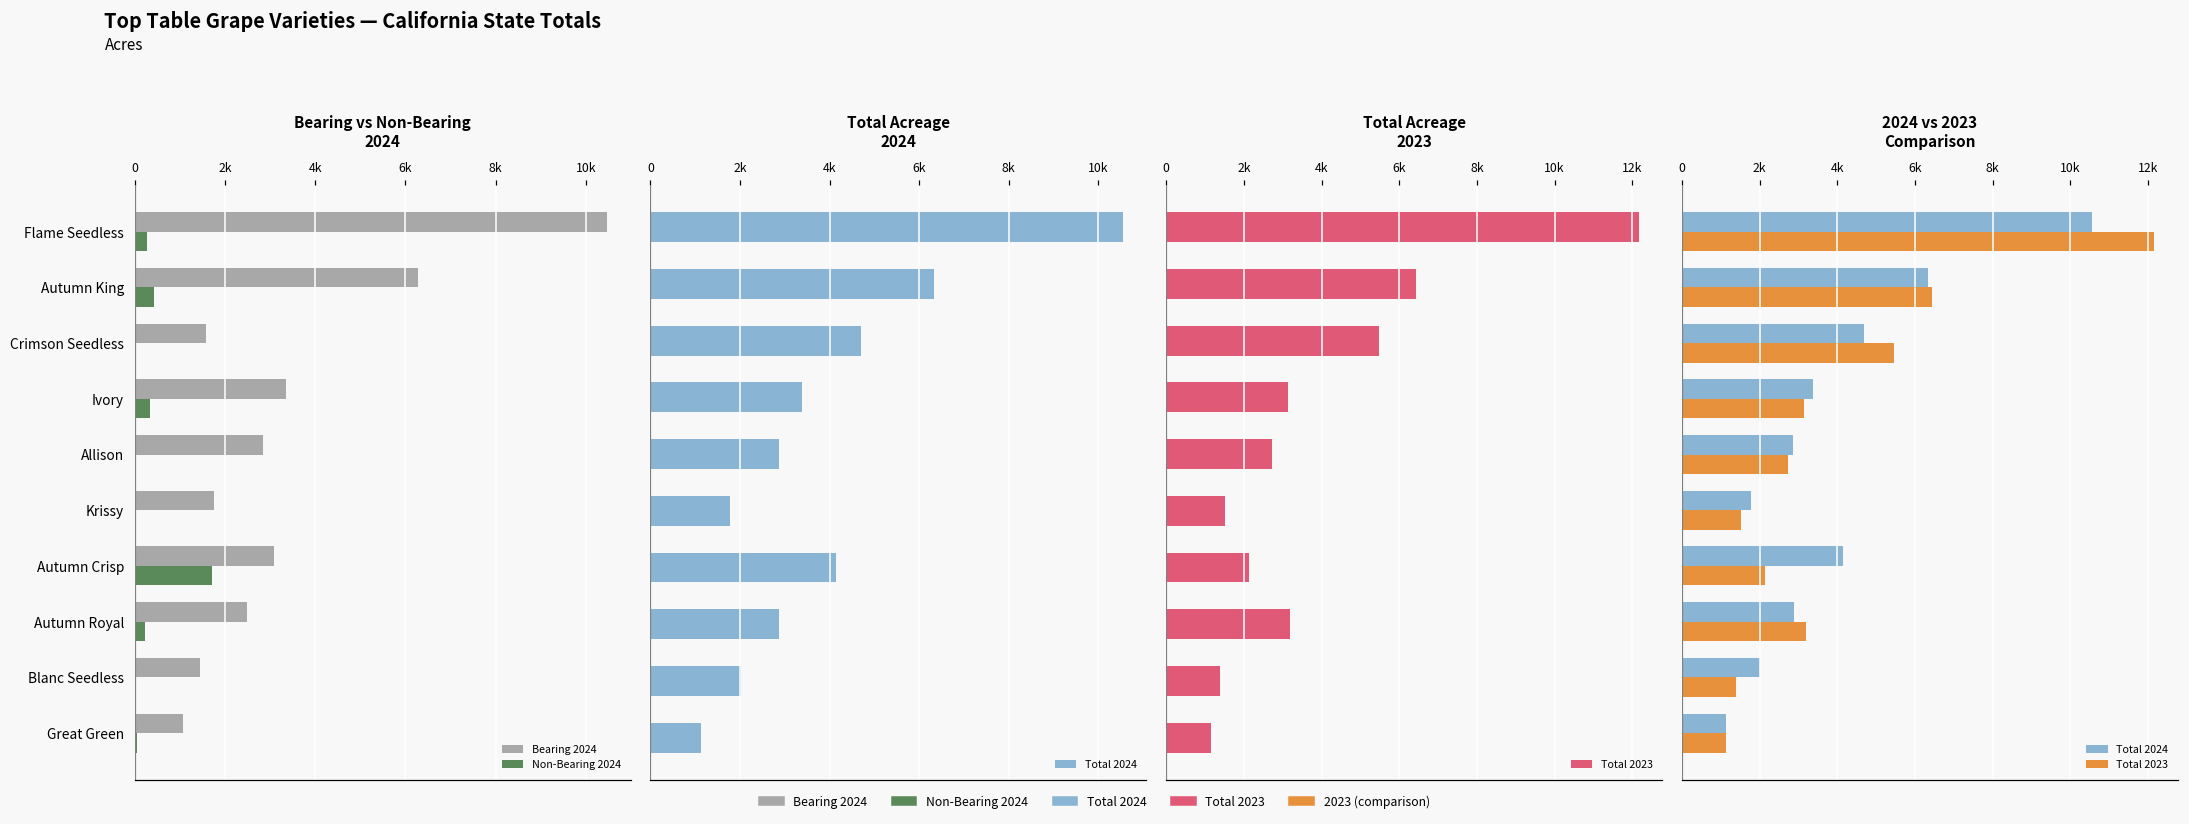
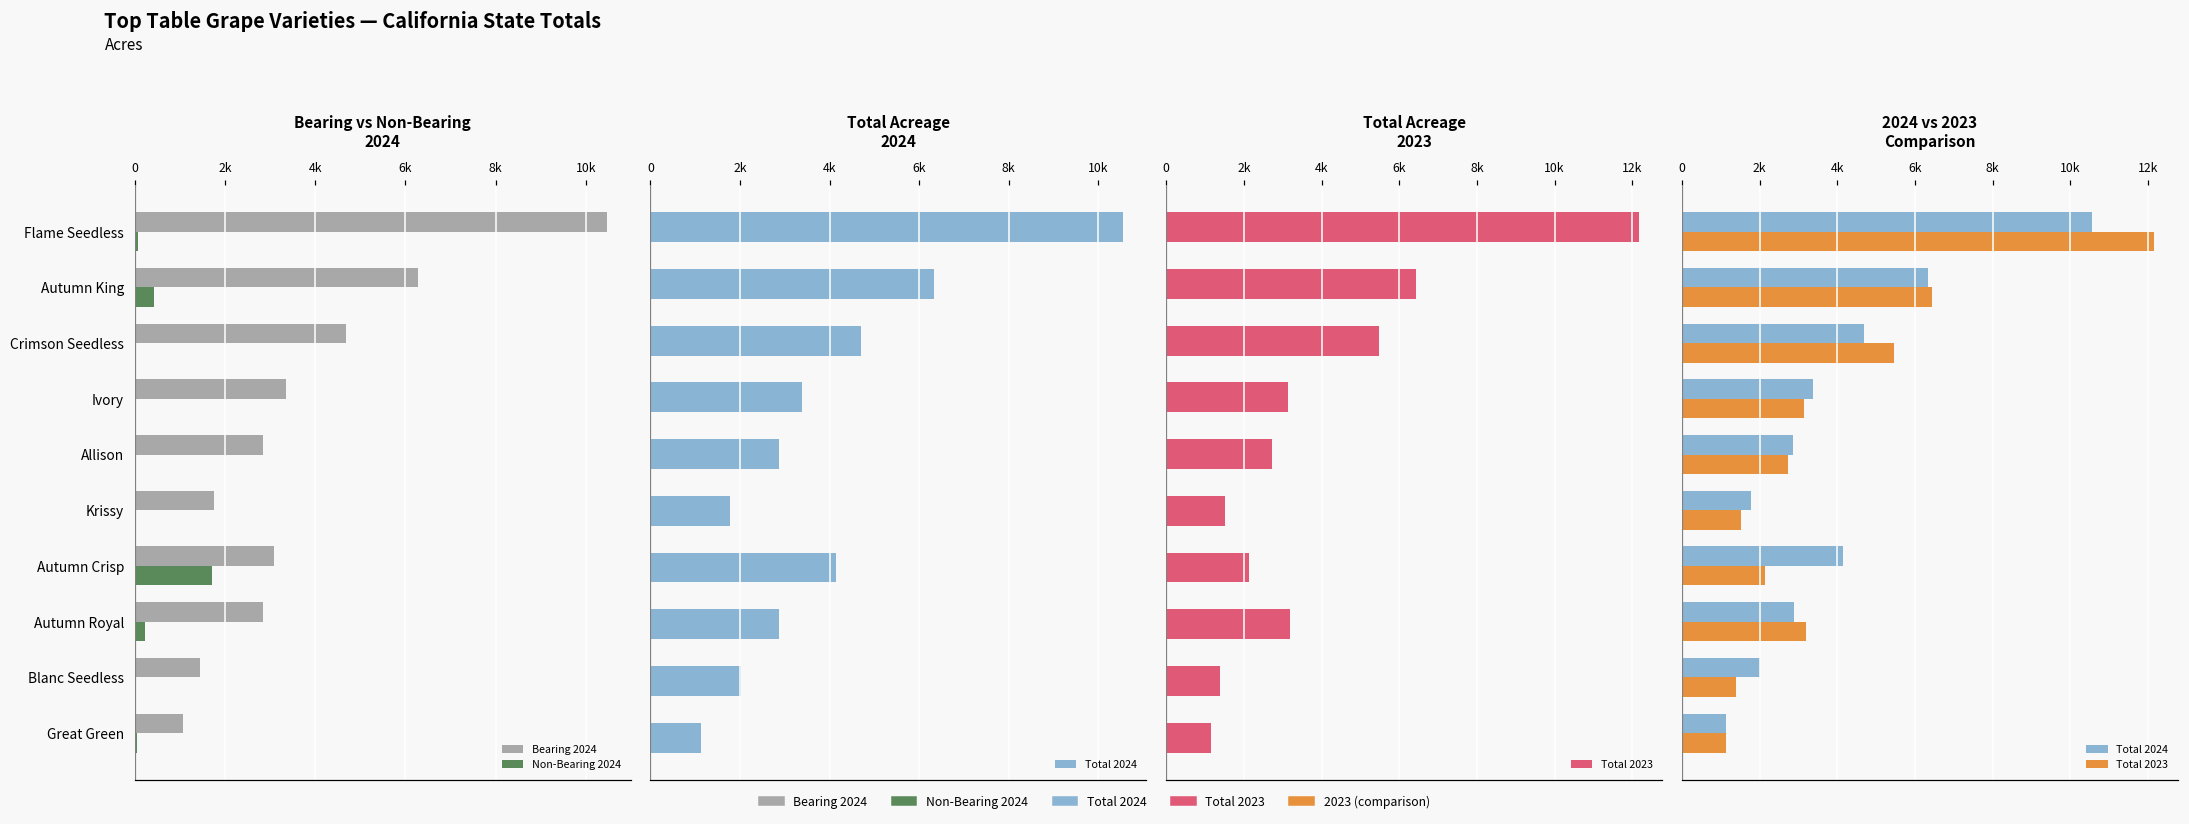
Bearing vs Non-Bearing 2024, Non-Bearing 2024, Flame Seedless: 300 -> 100
Bearing vs Non-Bearing 2024, Bearing 2024, Crimson Seedless: 1600 -> 4700
Bearing vs Non-Bearing 2024, Non-Bearing 2024, Ivory: 300 -> 0
Bearing vs Non-Bearing 2024, Bearing 2024, Autumn Royal: 2500 -> 2900
